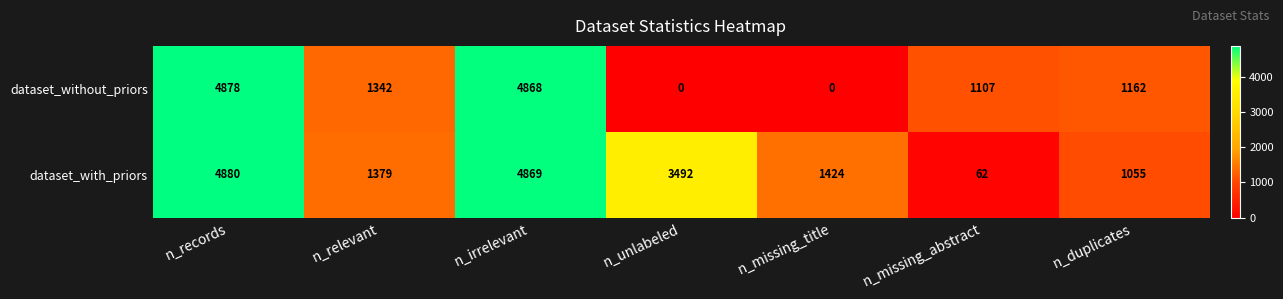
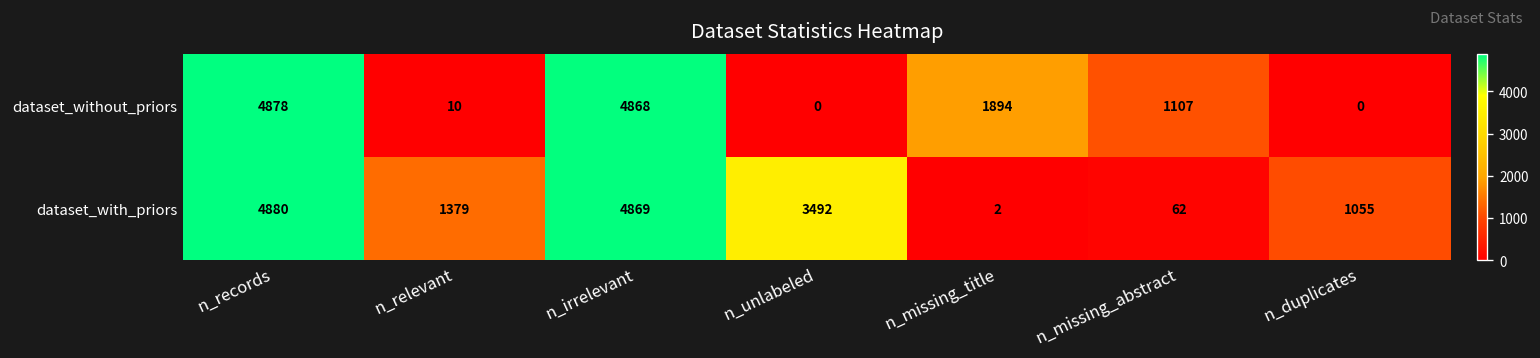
dataset_without_priors, n_relevant: 1342 -> 10
dataset_without_priors, n_missing_title: 0 -> 1894
dataset_without_priors, n_duplicates: 1162 -> 0
dataset_with_priors, n_missing_title: 1424 -> 2
